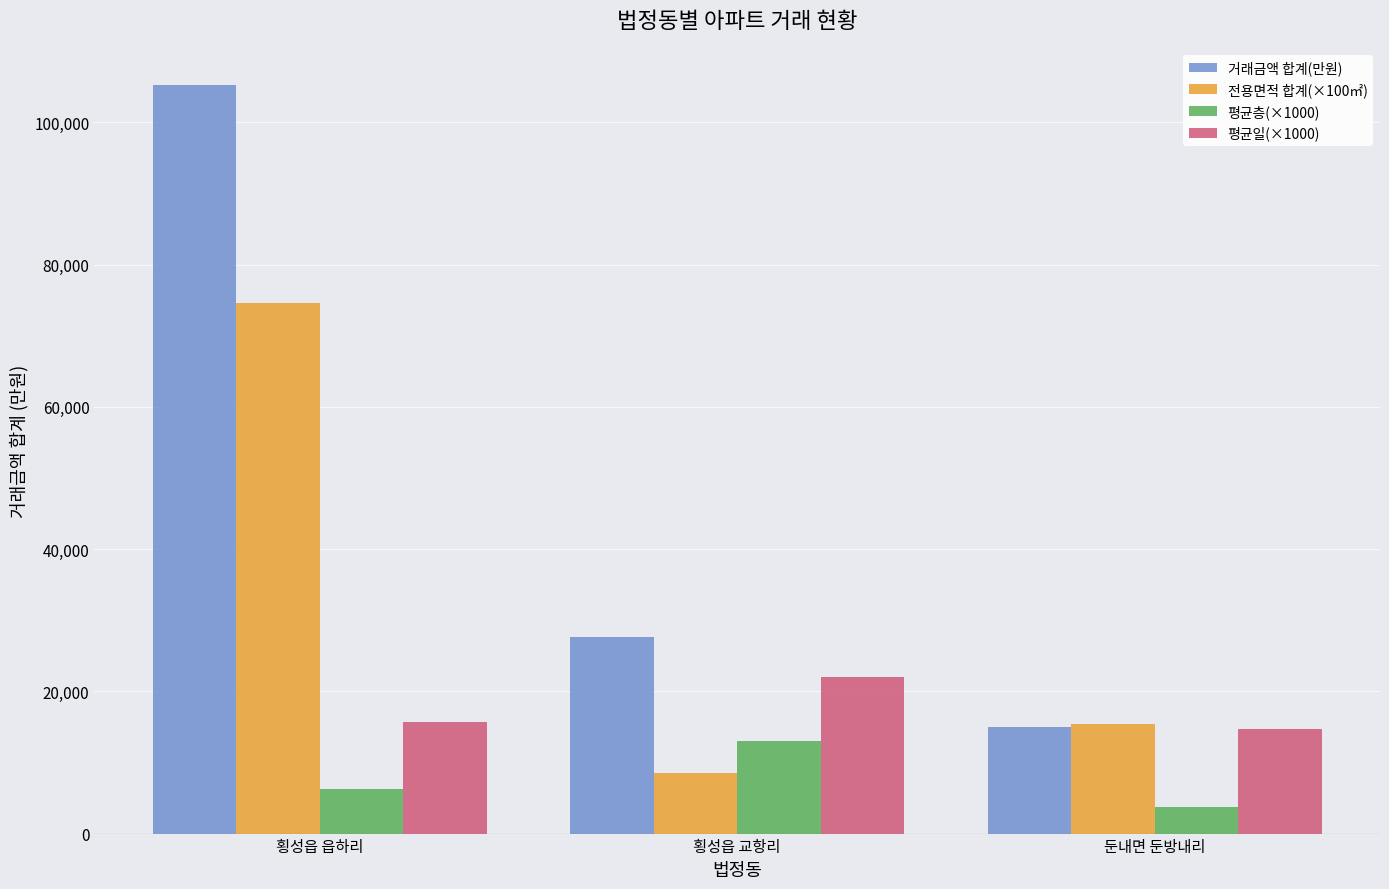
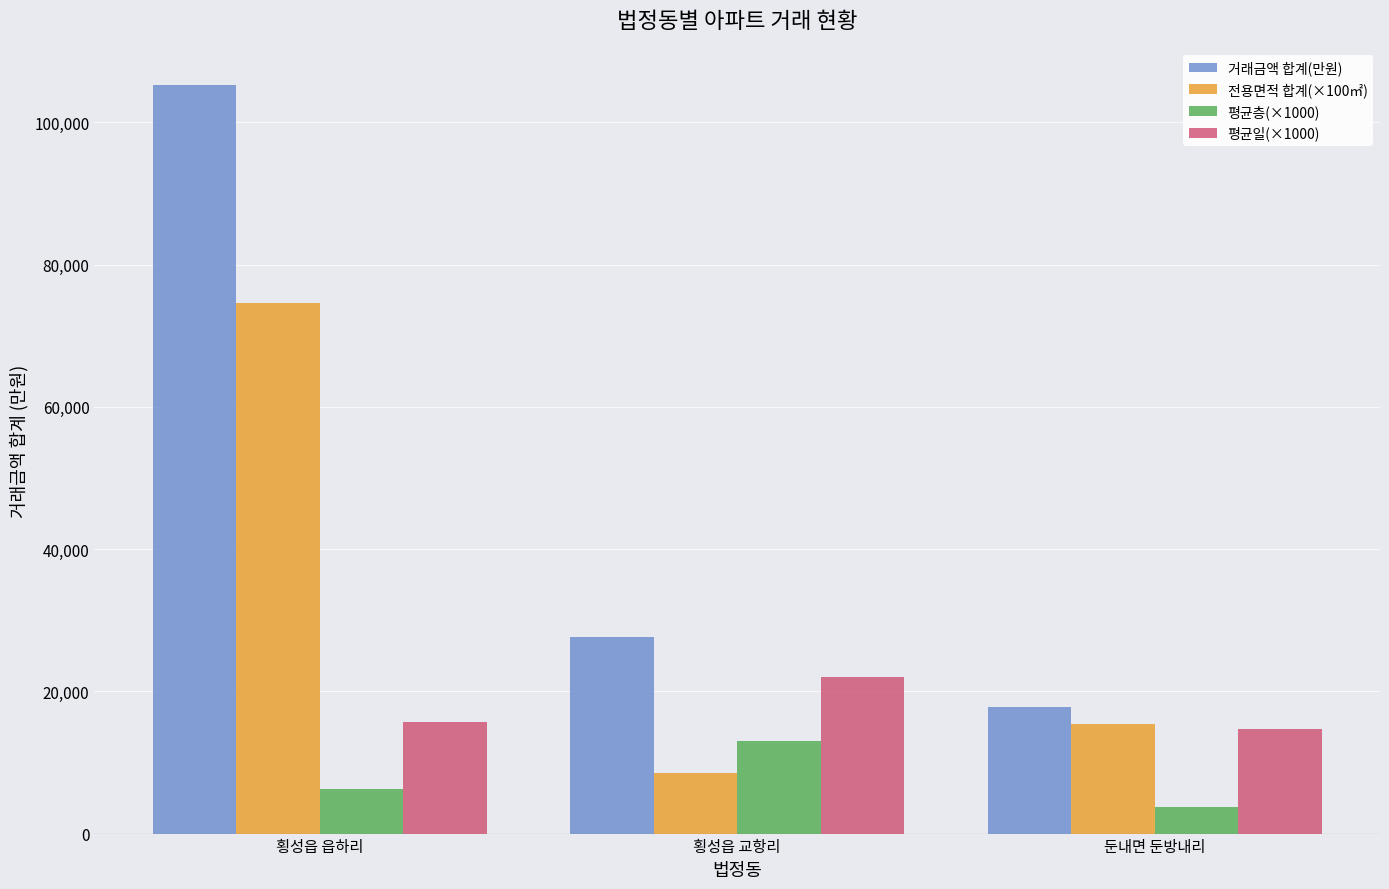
거래금액 합계(만원), 둔내면 둔방내리: 15,000 -> 18,000
